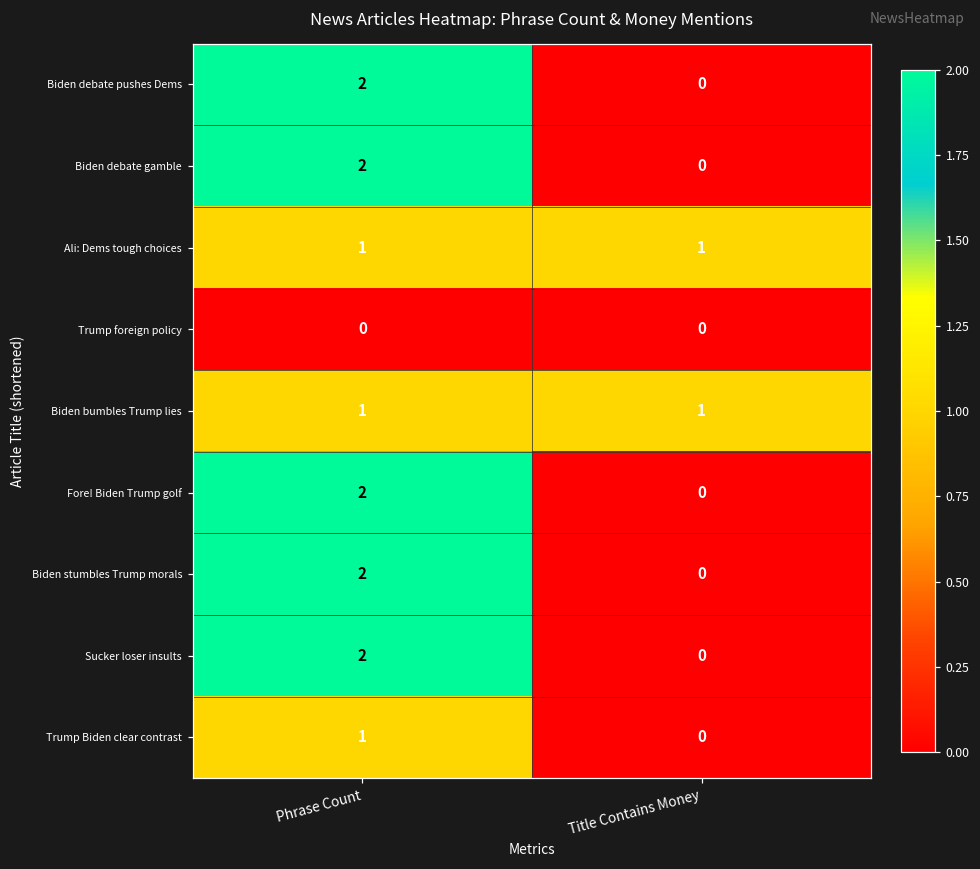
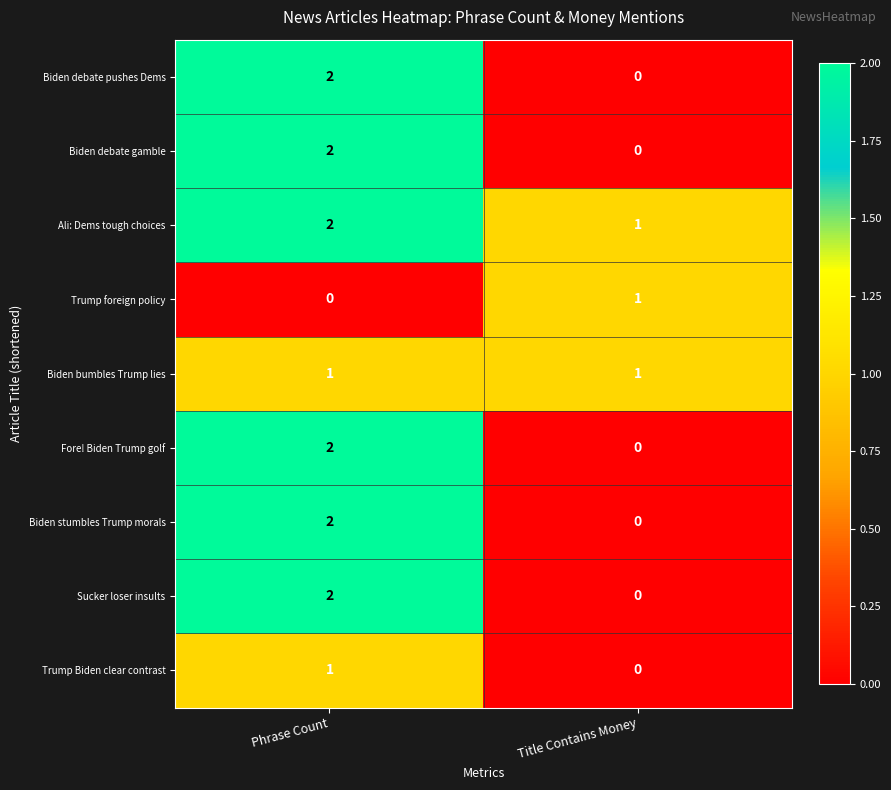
Ali: Dems tough choices, Phrase Count: 1 -> 2
Trump foreign policy, Title Contains Money: 0 -> 1
